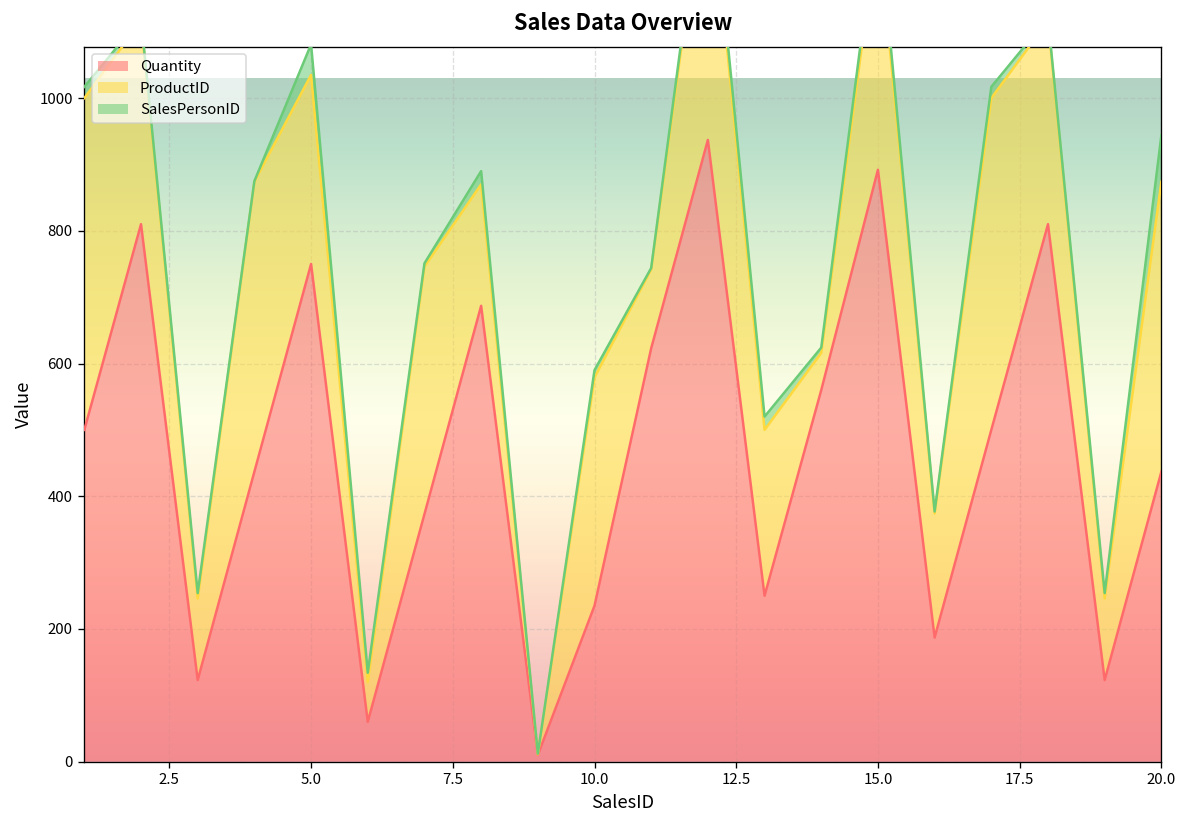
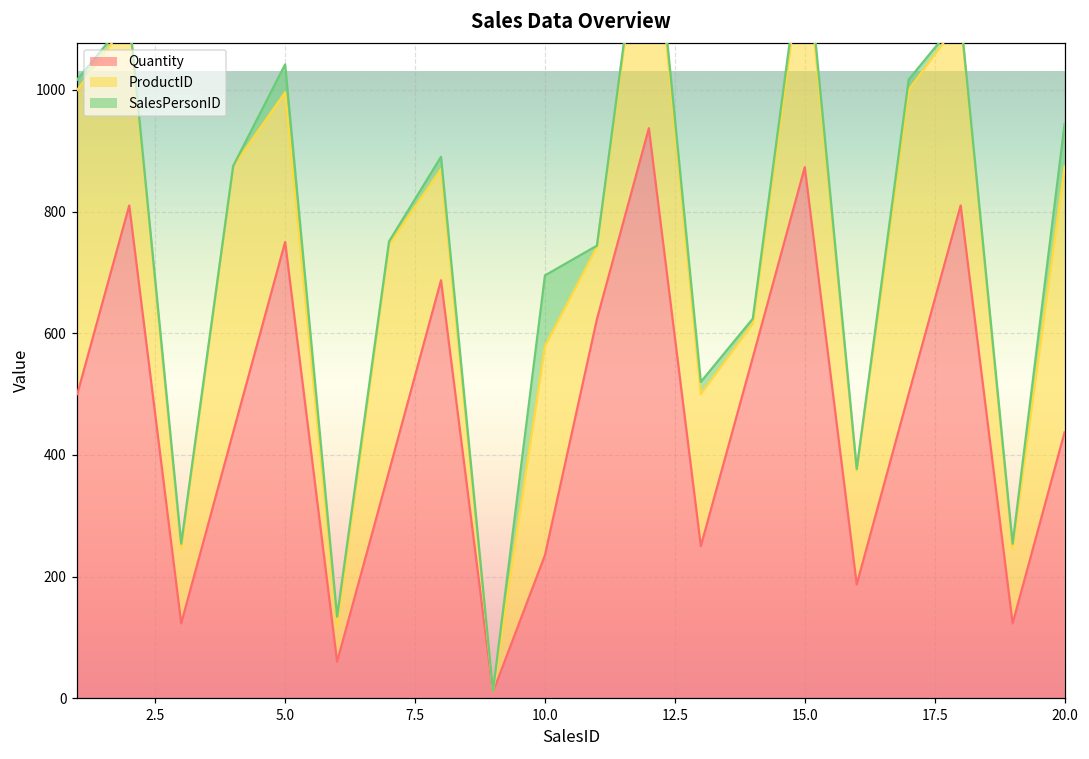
ProductID, 5.0: 290 -> 250
SalesPersonID, 10.0: 10 -> 120
Quantity, 15.0: 890 -> 870
